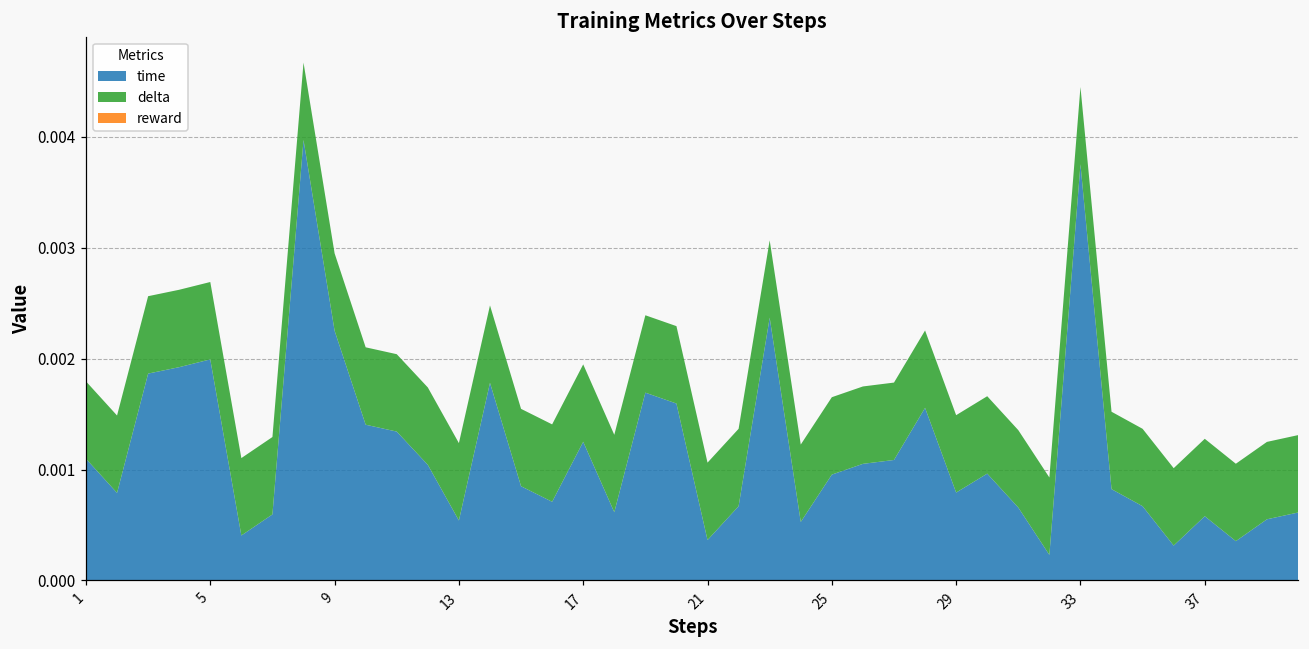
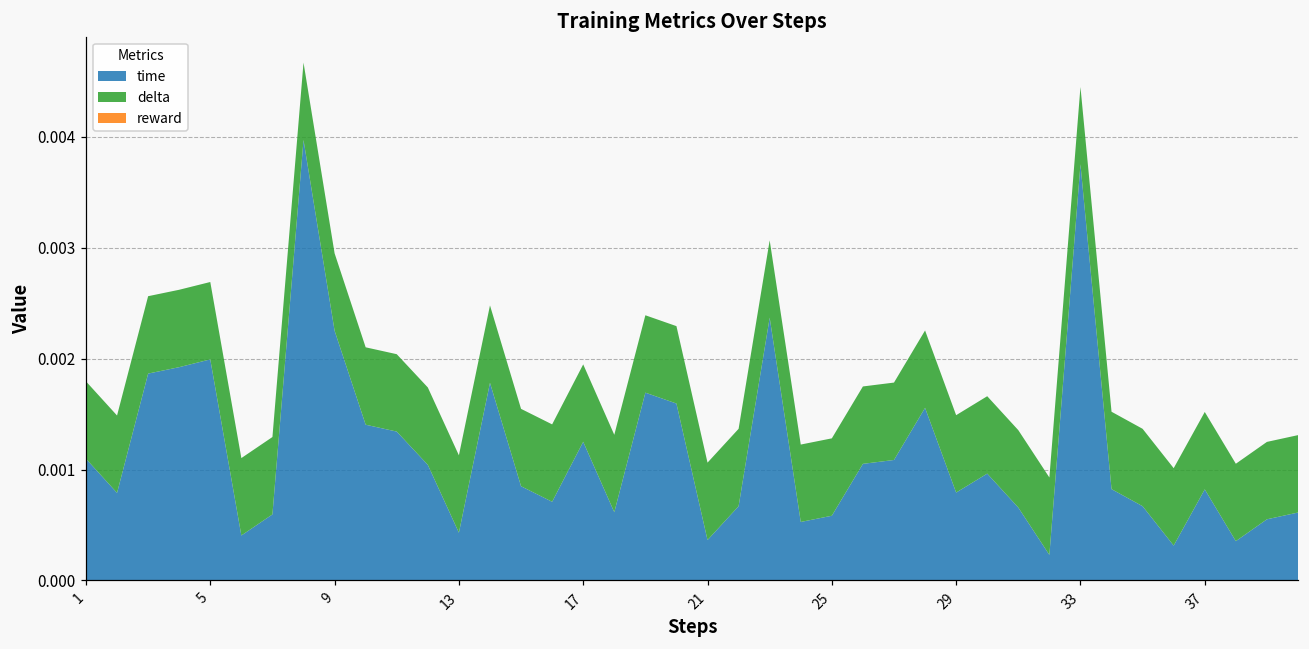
time, 13: 0.00054 -> 0.00043
time, 25: 0.00095 -> 0.00058
time, 37: 0.00058 -> 0.00082
